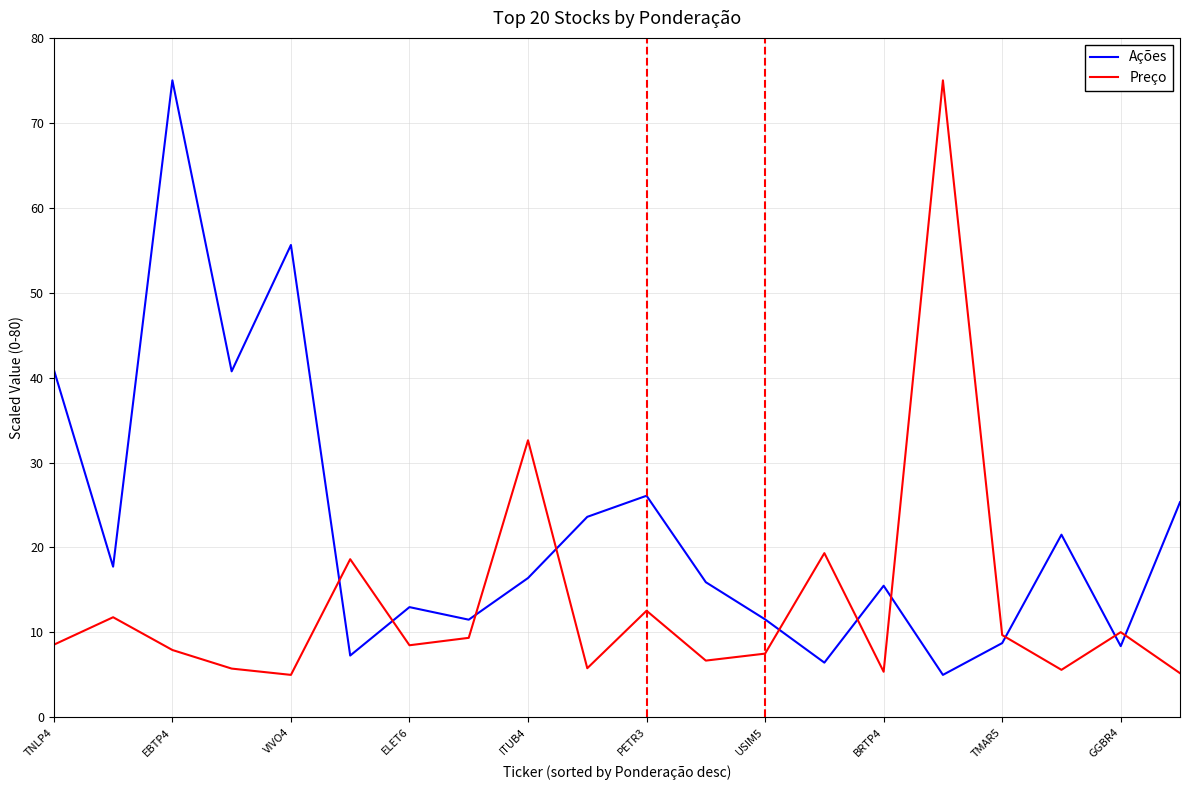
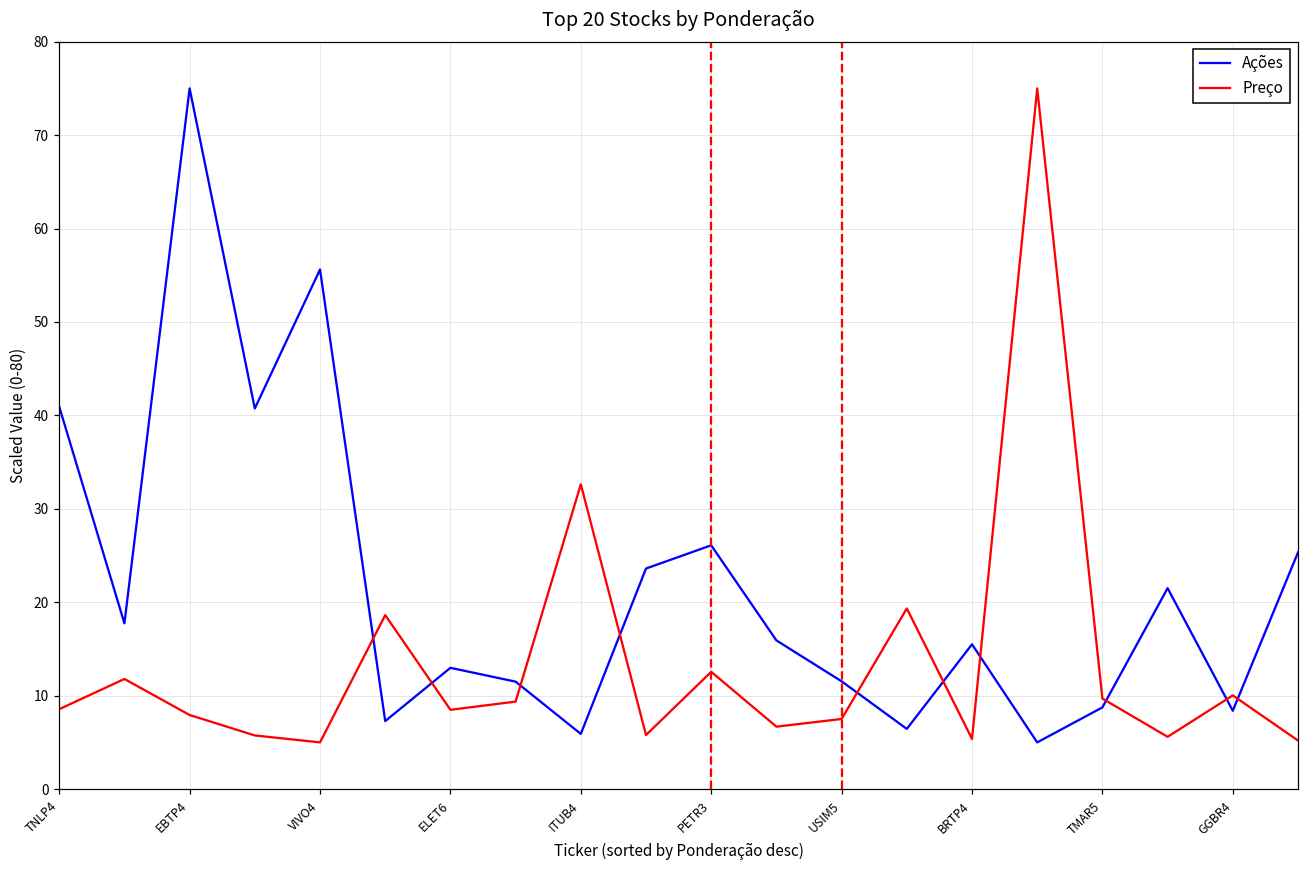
Ações, ITUB4: 16 -> 6
